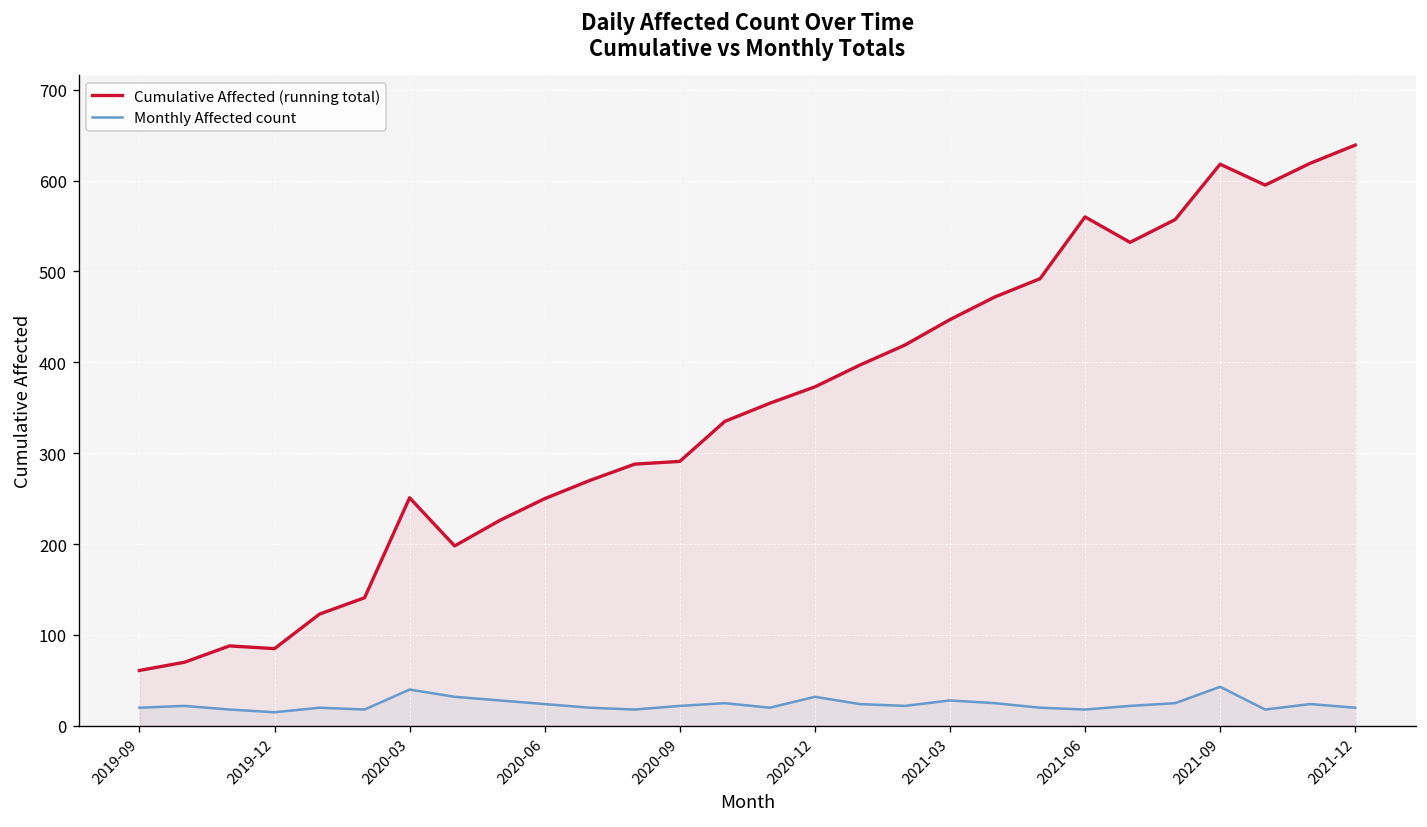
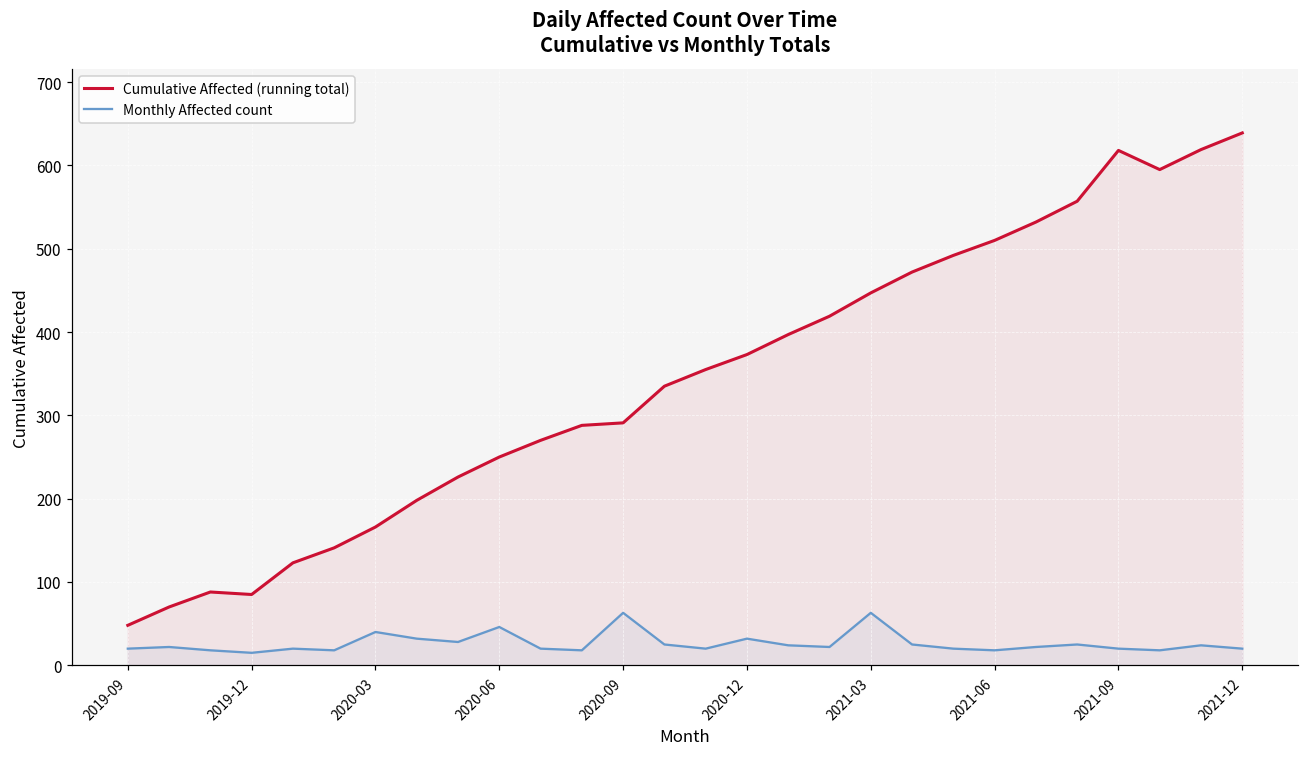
Cumulative Affected (running total), 2019-09: 60 -> 50
Cumulative Affected (running total), 2020-03: 250 -> 170
Monthly Affected count, 2020-06: 20 -> 50
Monthly Affected count, 2020-09: 20 -> 60
Monthly Affected count, 2021-03: 30 -> 60
Cumulative Affected (running total), 2021-06: 560 -> 510
Monthly Affected count, 2021-09: 40 -> 20
